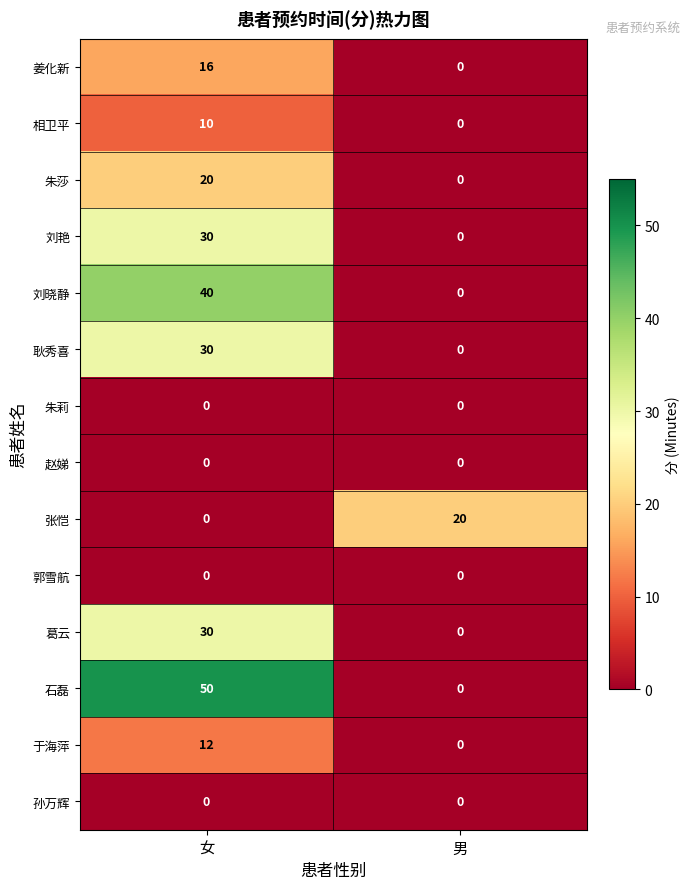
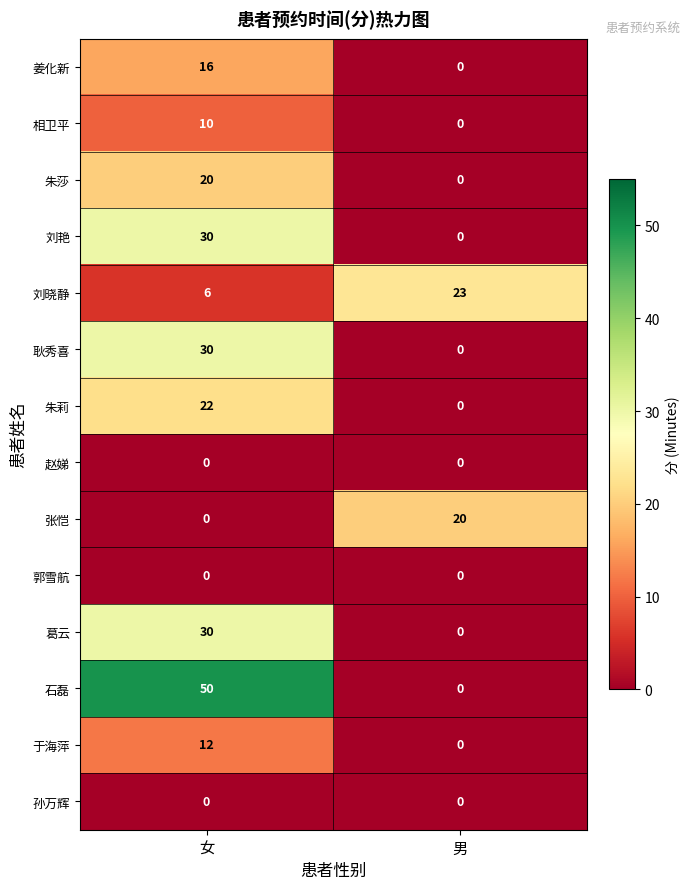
刘晓静, 女: 40 -> 6
刘晓静, 男: 0 -> 23
朱莉, 女: 0 -> 22
